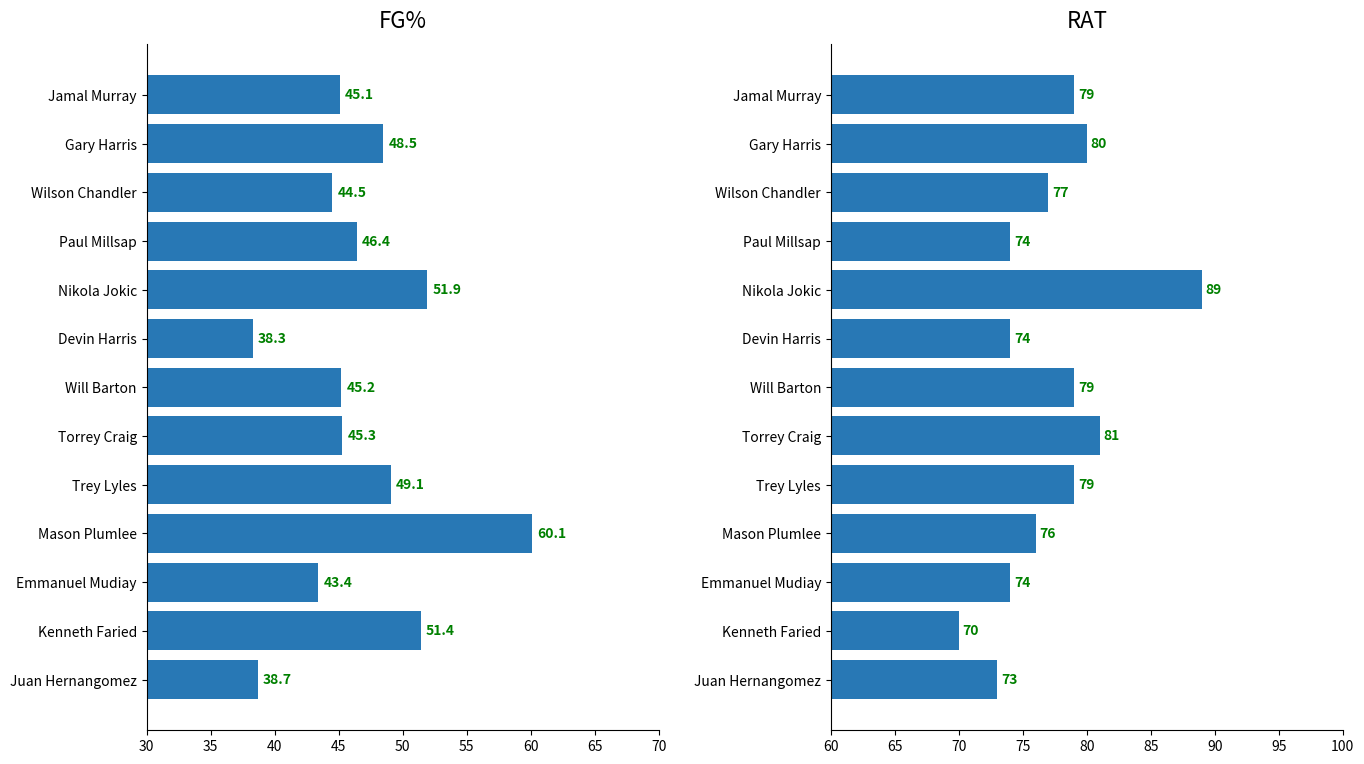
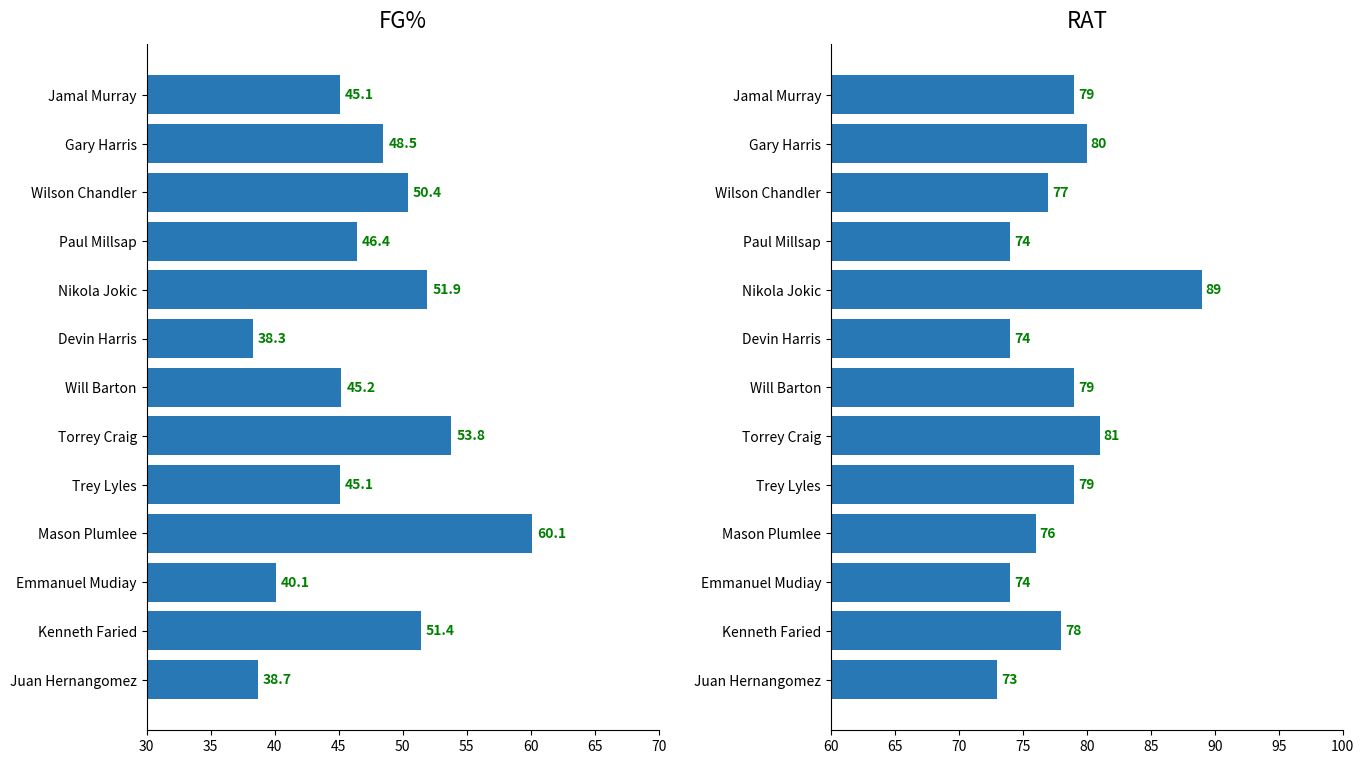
FG%, Wilson Chandler: 44.5 -> 50.4
FG%, Torrey Craig: 45.3 -> 53.8
FG%, Trey Lyles: 49.1 -> 45.1
FG%, Emmanuel Mudiay: 43.4 -> 40.1
RAT, Kenneth Faried: 70 -> 78
